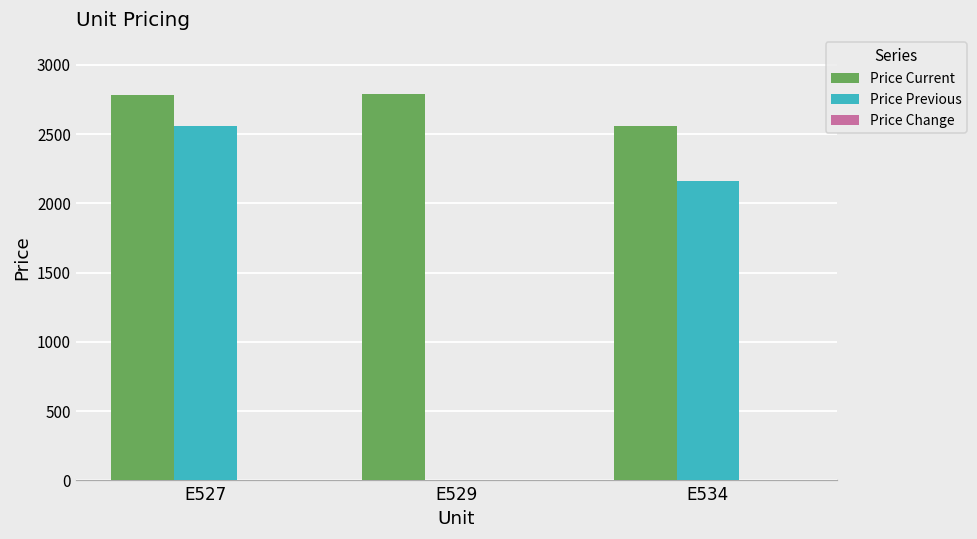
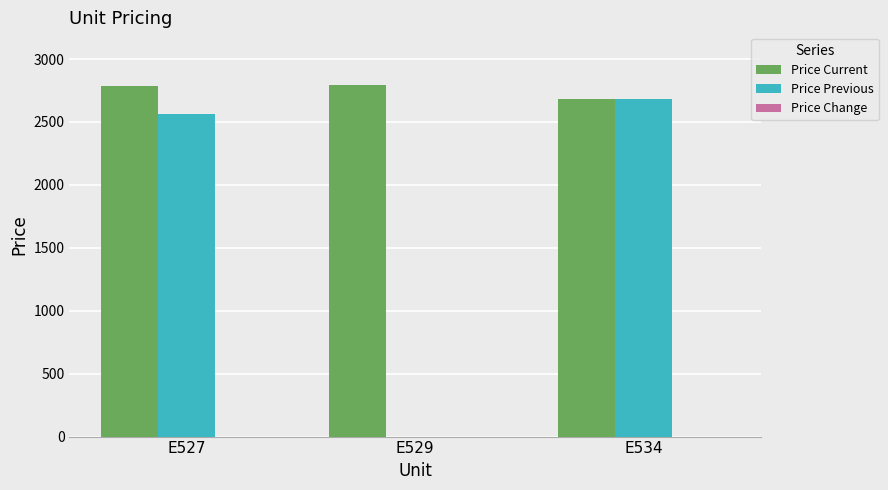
Price Current, E534: 2560 -> 2680
Price Previous, E534: 2160 -> 2680
